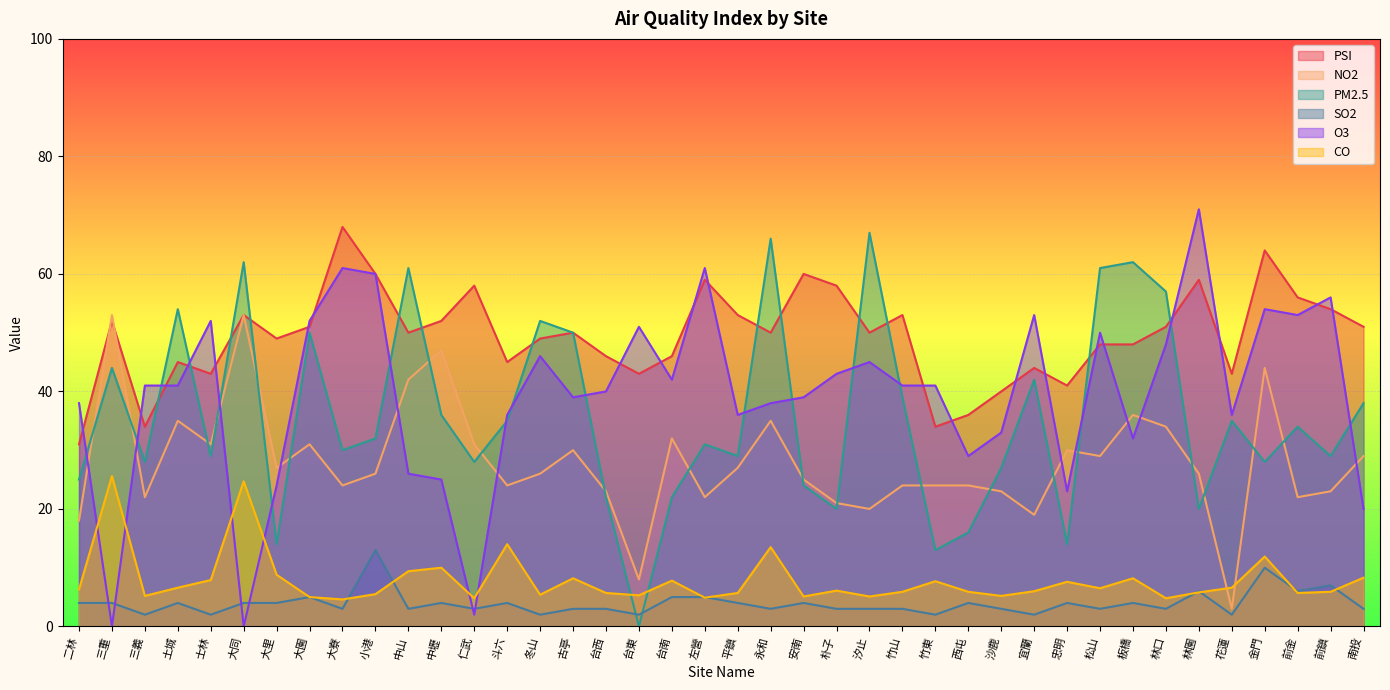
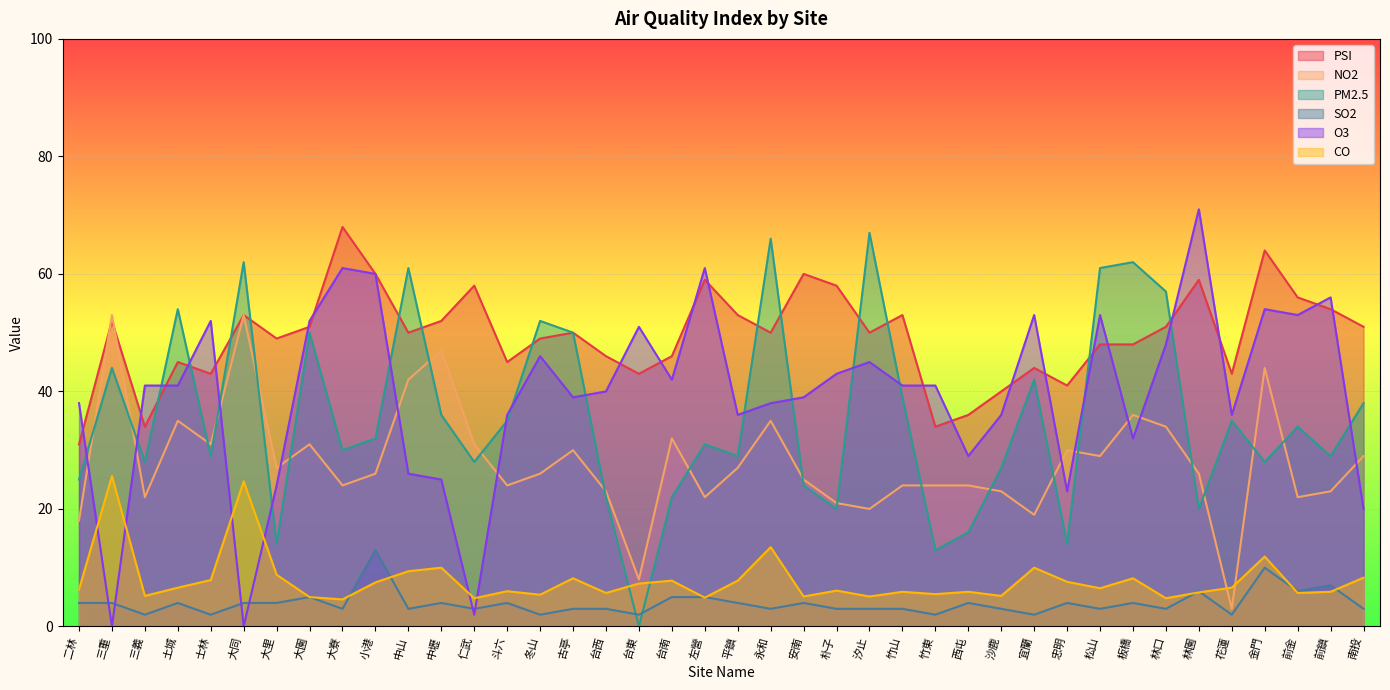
CO, 小港: 6 -> 8
CO, 斗六: 14 -> 6
CO, 台東: 5 -> 7
CO, 平鎮: 6 -> 8
CO, 竹東: 8 -> 6
O3, 沙鹿: 33 -> 36
CO, 宜蘭: 6 -> 10
O3, 松山: 50 -> 53
